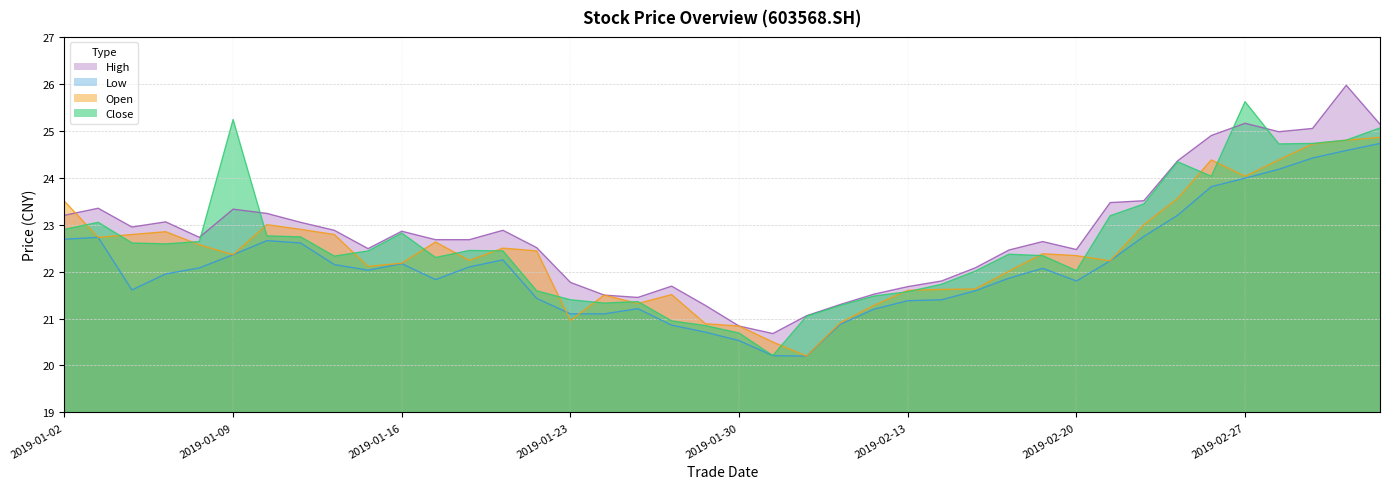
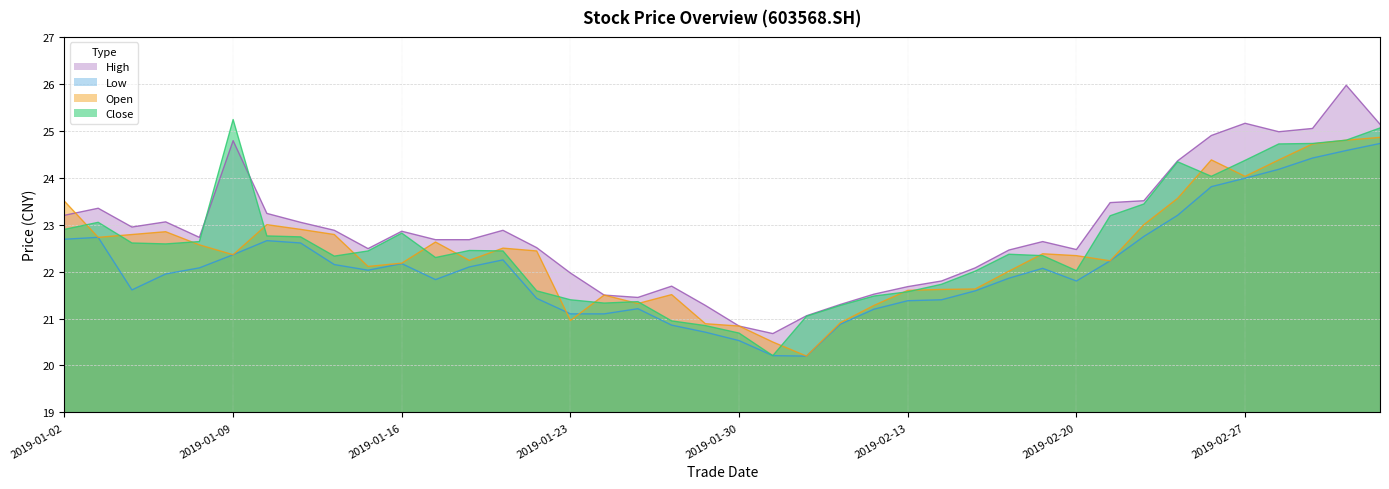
High, 2019-01-09: 23.3 -> 24.8
High, 2019-01-23: 21.8 -> 22.0
Close, 2019-02-27: 25.6 -> 24.4
